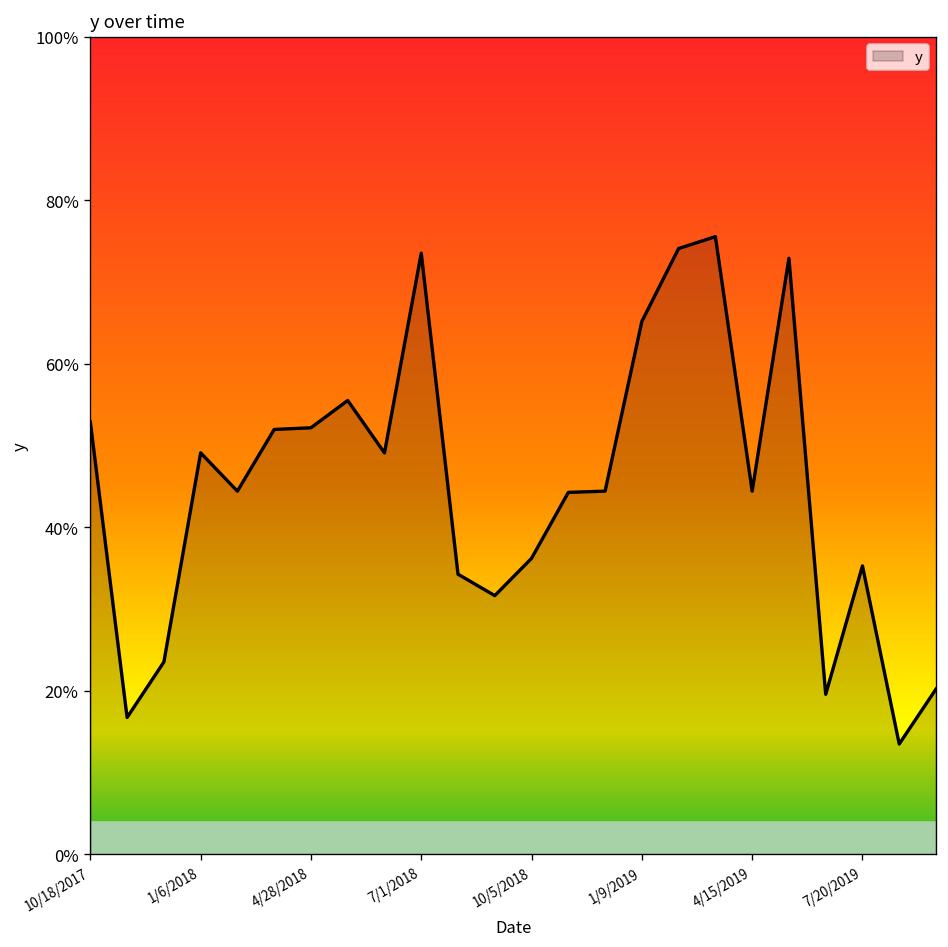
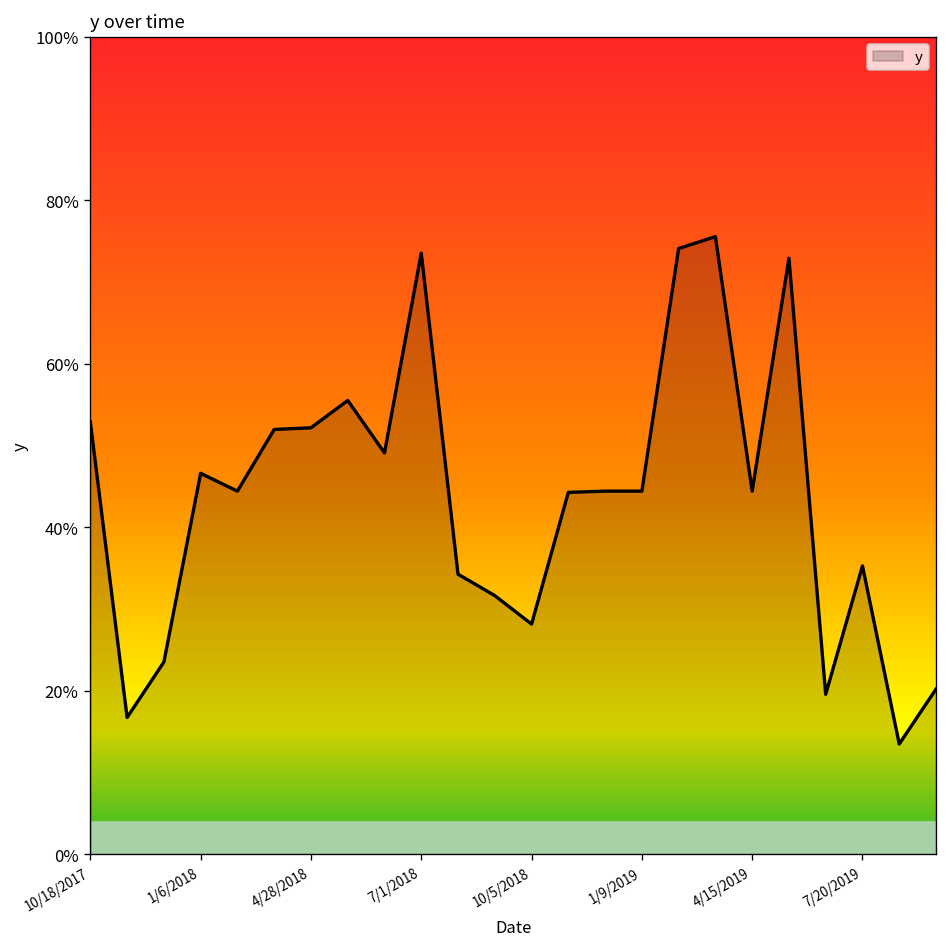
1/6/2018: 49% -> 47%
10/5/2018: 36% -> 28%
1/9/2019: 65% -> 44%
